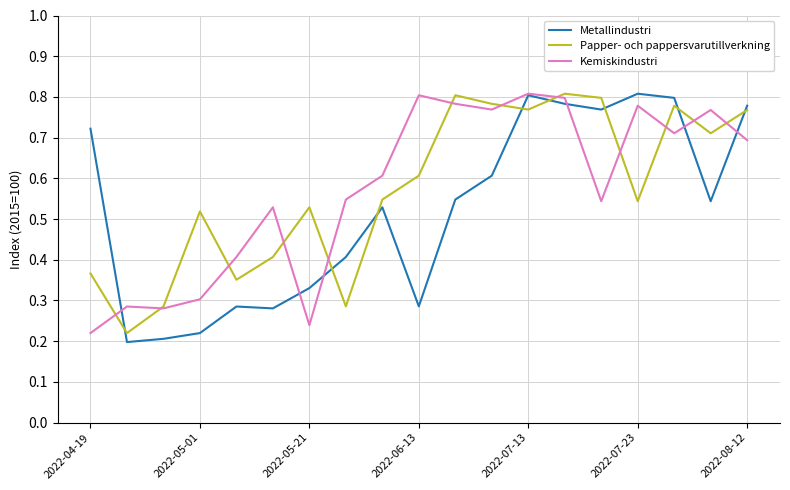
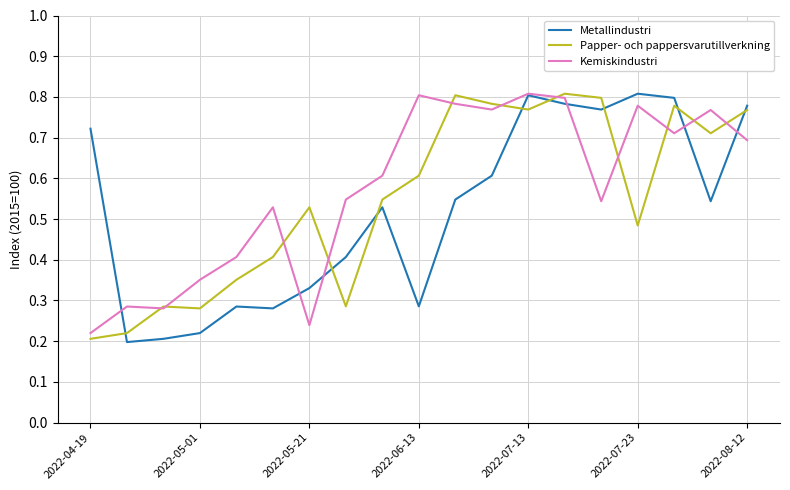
Papper- och pappersvarutillverkning, 2022-04-19: 0.37 -> 0.21
Papper- och pappersvarutillverkning, 2022-05-01: 0.52 -> 0.28
Kemiskindustri, 2022-05-01: 0.30 -> 0.35
Papper- och pappersvarutillverkning, 2022-07-23: 0.54 -> 0.48
